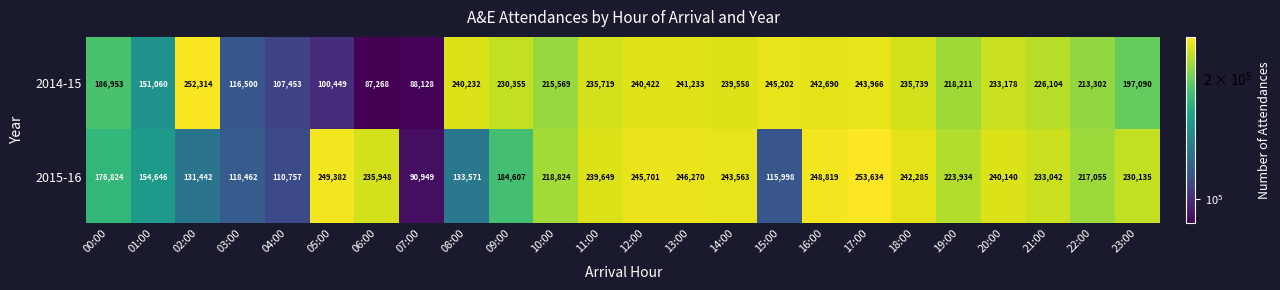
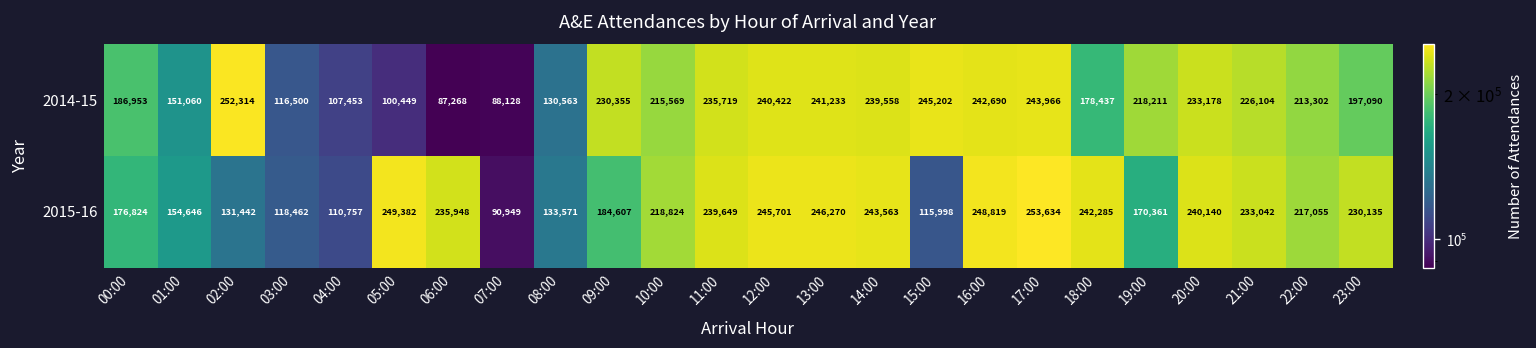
2014-15, 08:00: 240,232 -> 130,563
2014-15, 18:00: 235,739 -> 178,437
2015-16, 19:00: 223,934 -> 170,361
